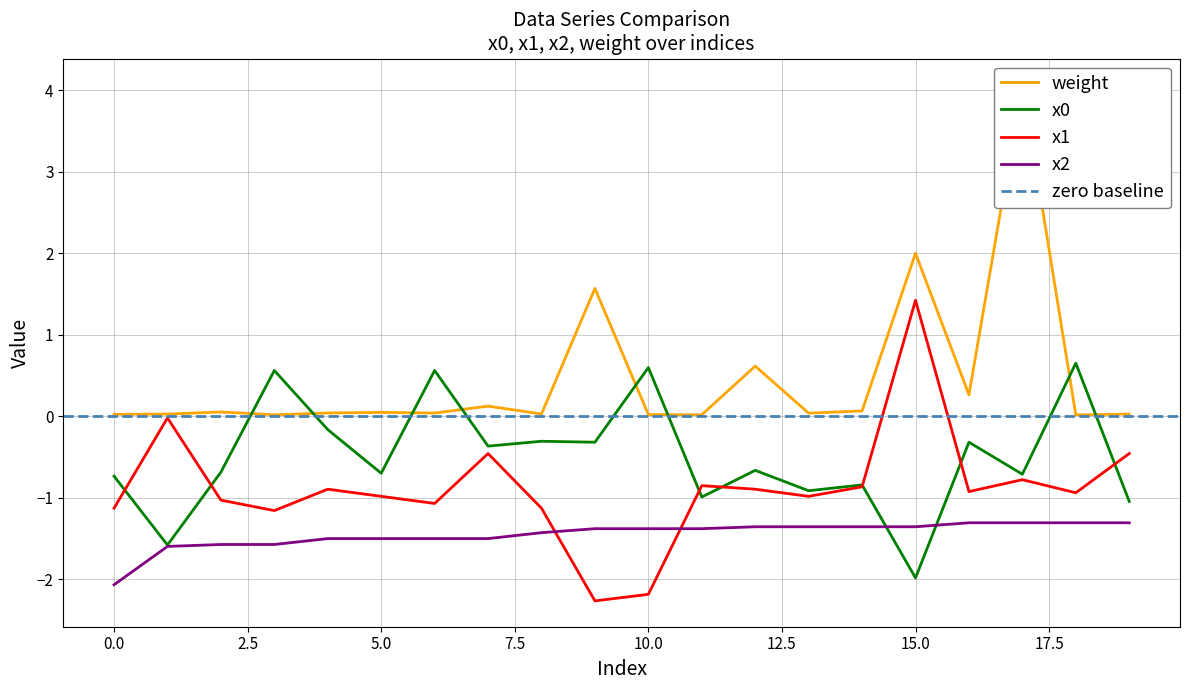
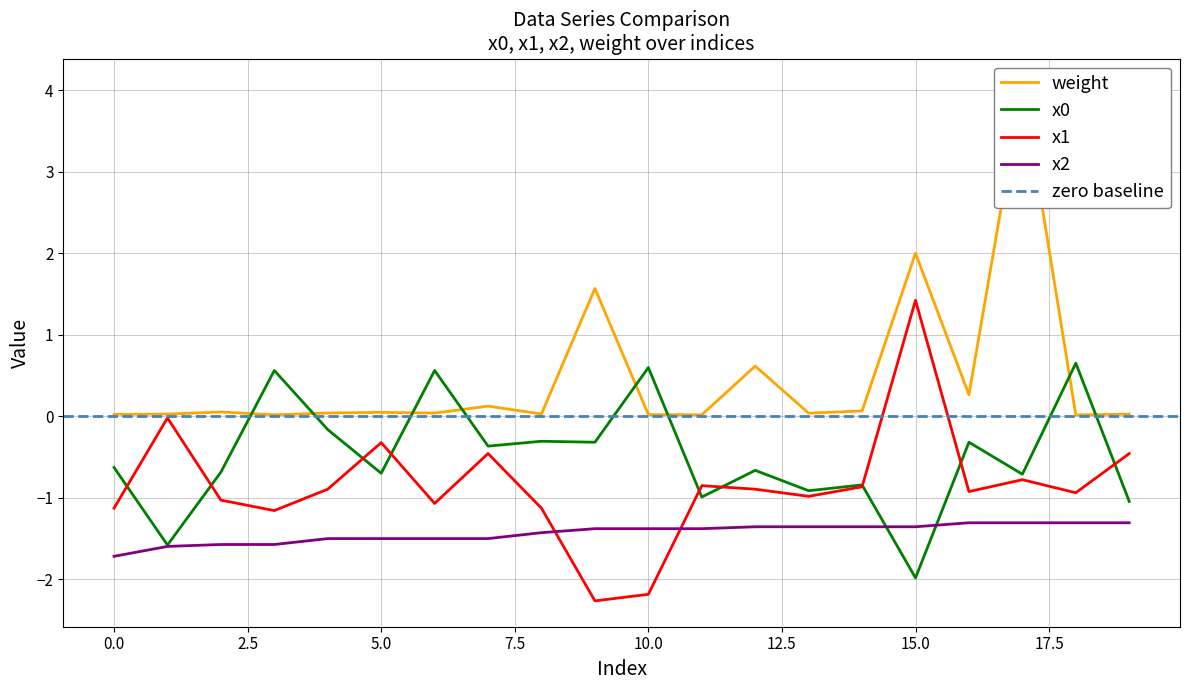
x0, 0.0: -0.7 -> -0.6
x2, 0.0: -2.1 -> -1.7
x1, 5.0: -1.0 -> -0.3
